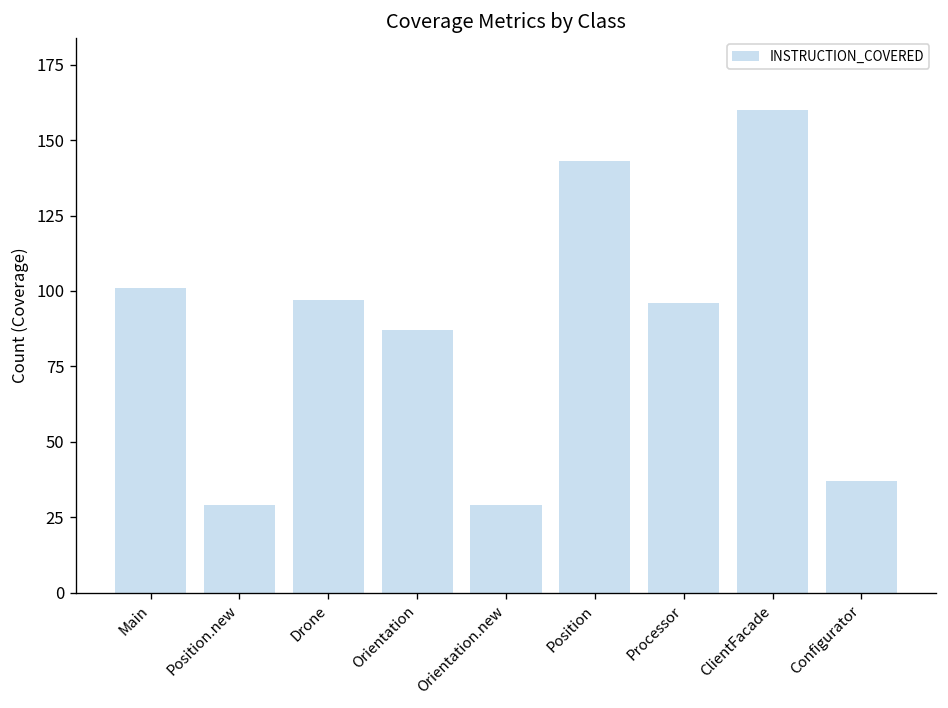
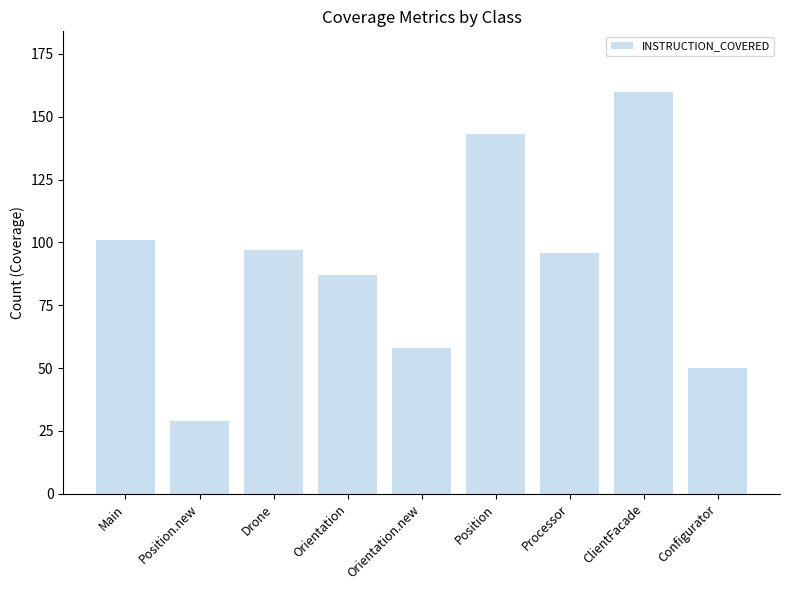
Orientation.new: 29 -> 58
Configurator: 37 -> 50
